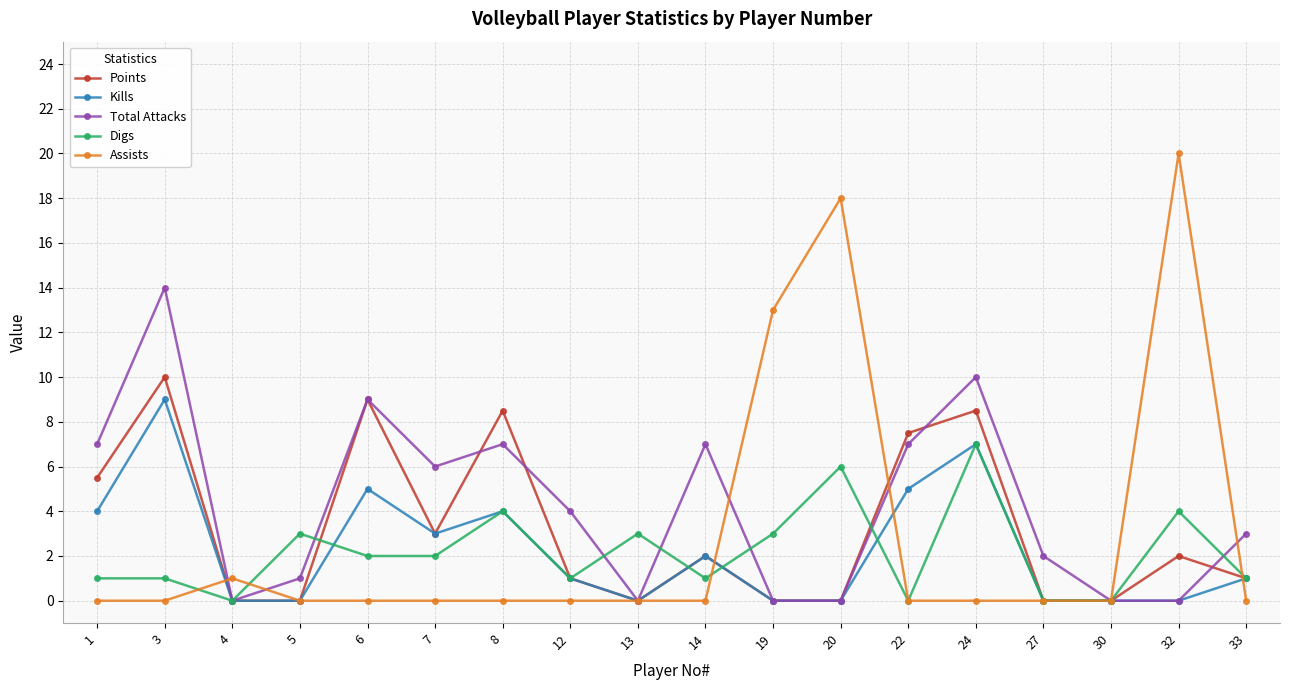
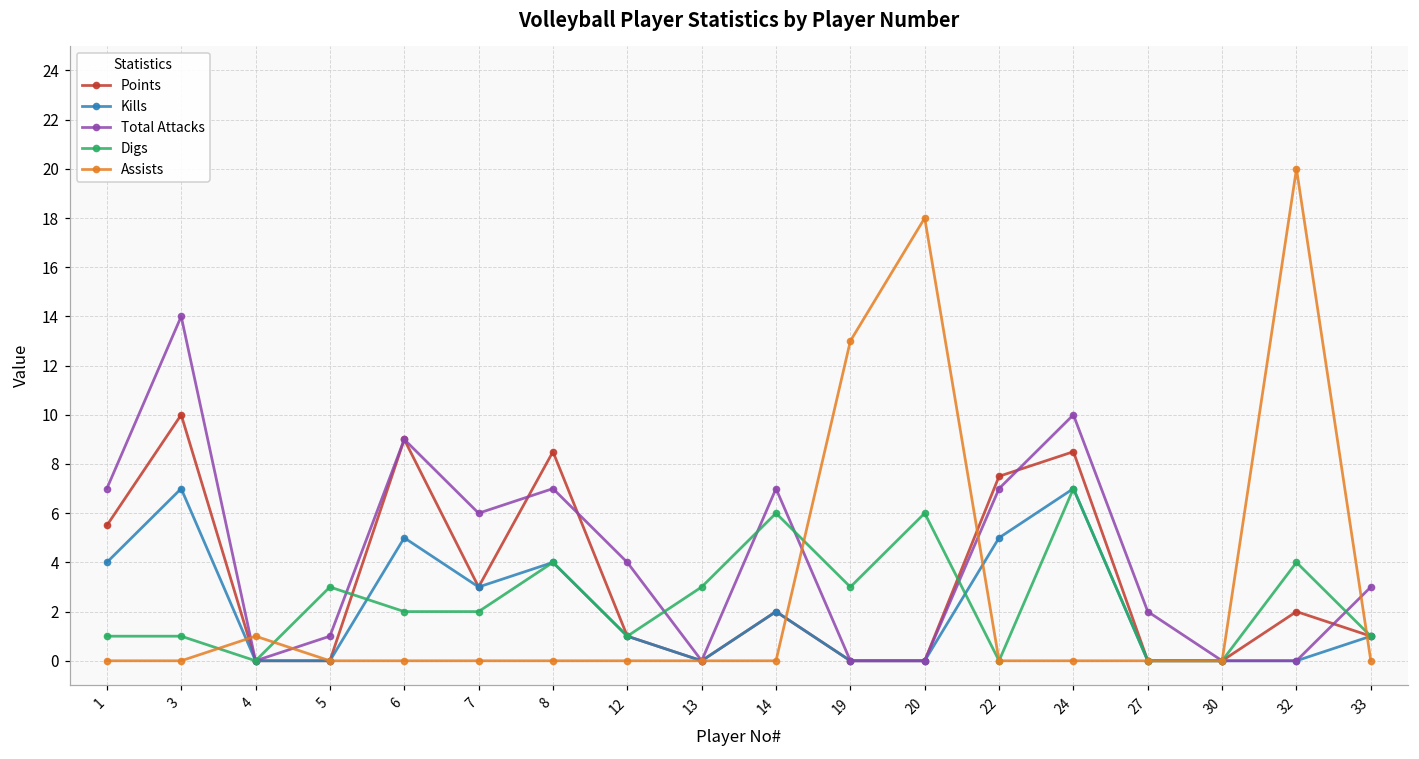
Kills, 3: 9 -> 7
Digs, 14: 1 -> 6
